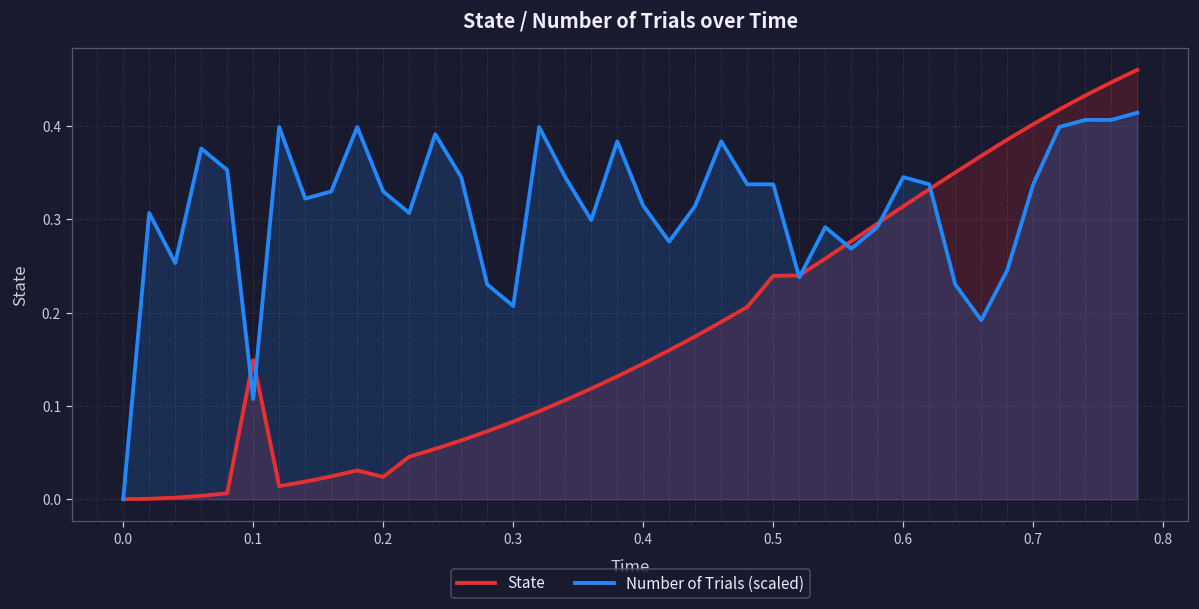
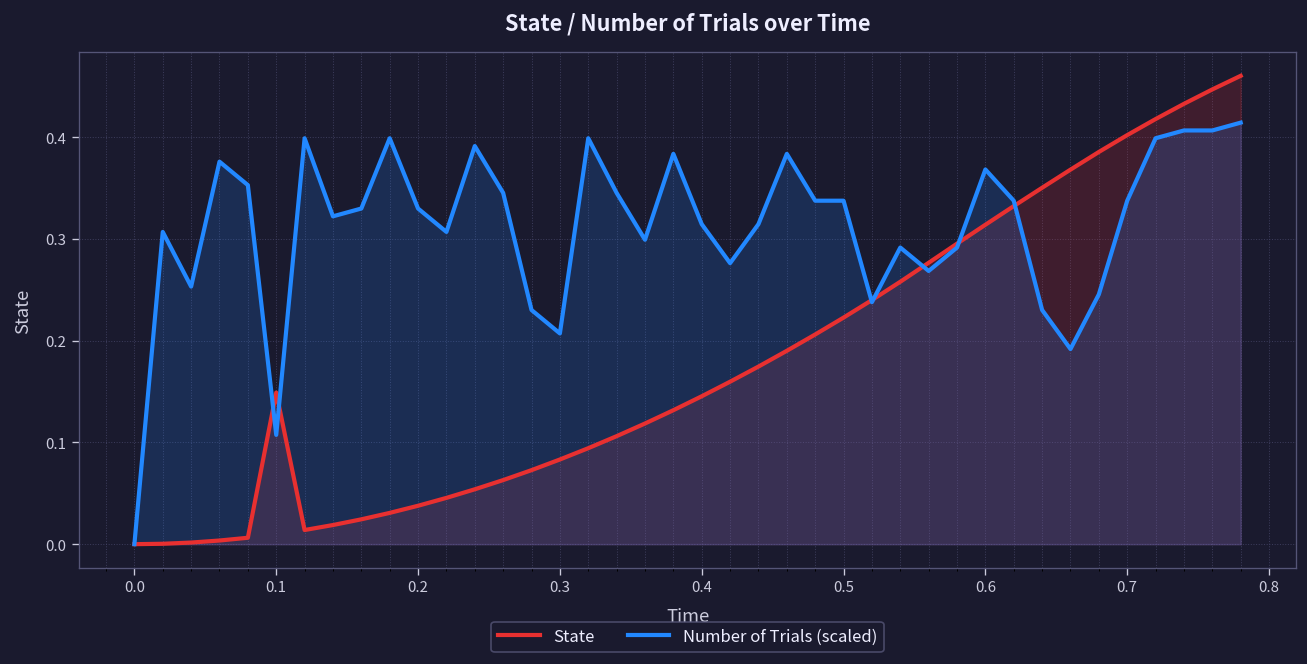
State, 0.2: 0.02 -> 0.04
State, 0.5: 0.24 -> 0.22
Number of Trials (scaled), 0.6: 0.35 -> 0.37
